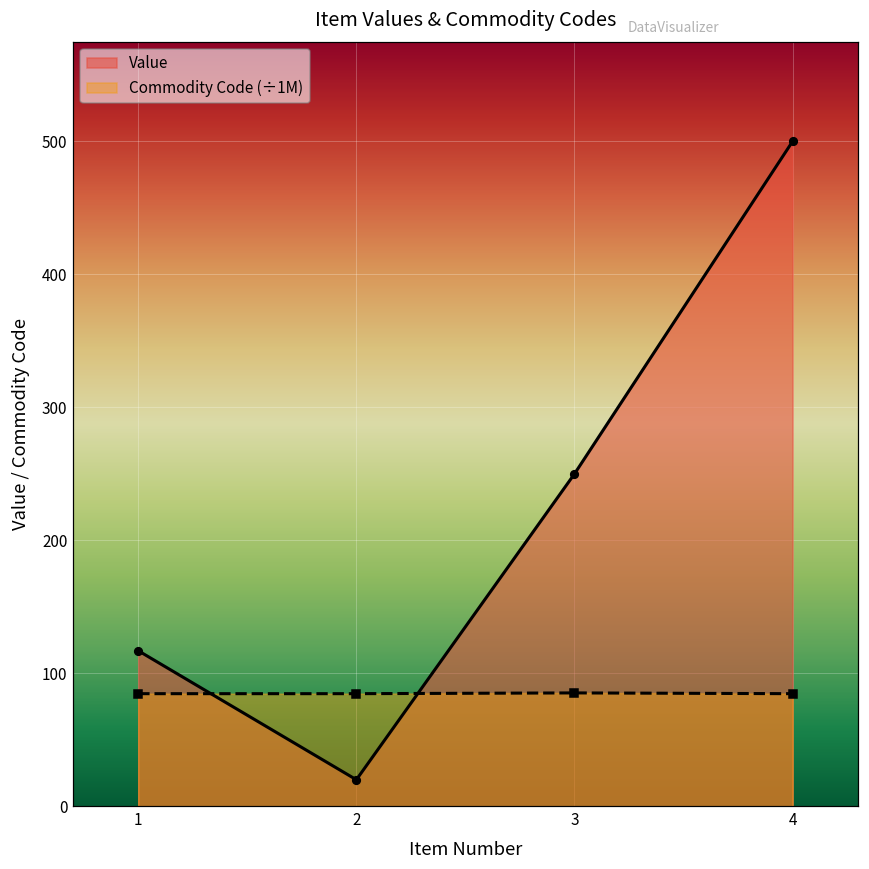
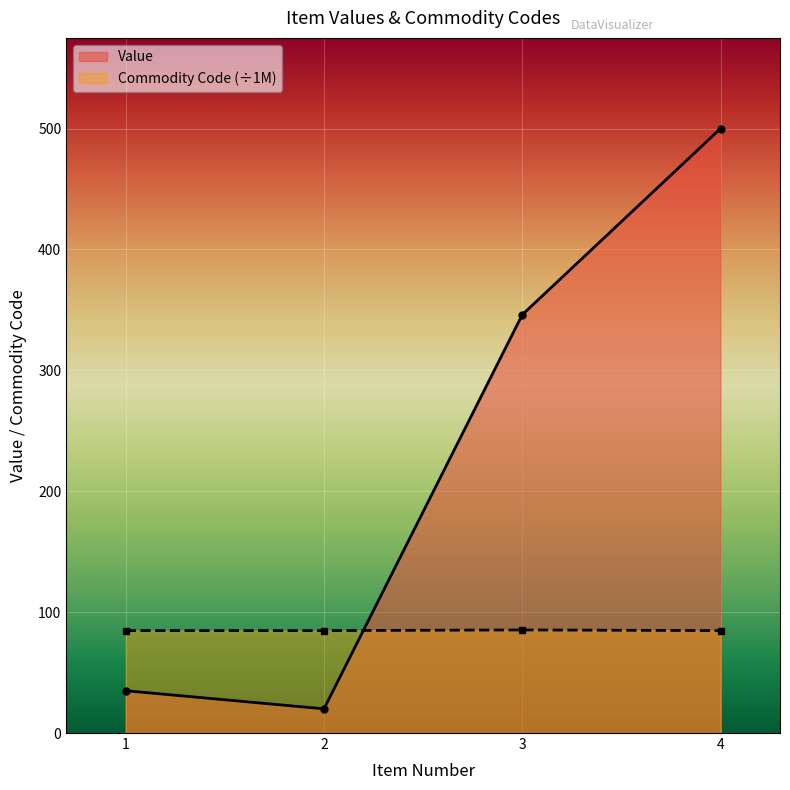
Value, 1: 117 -> 35
Value, 3: 250 -> 346
